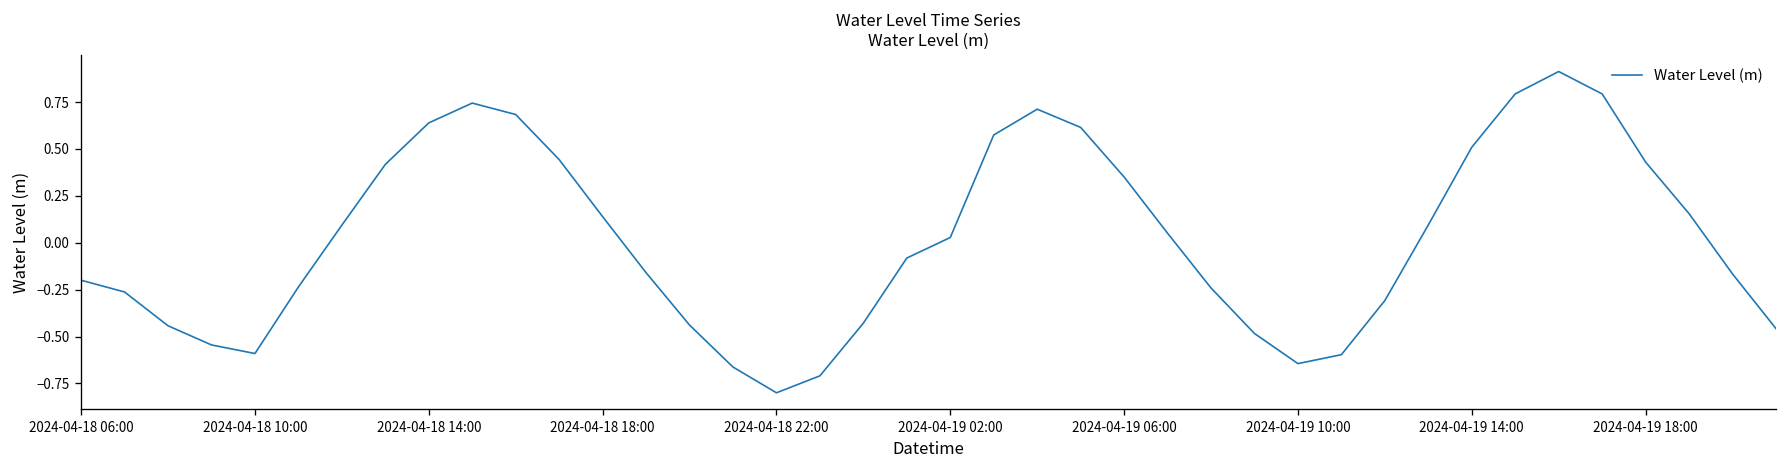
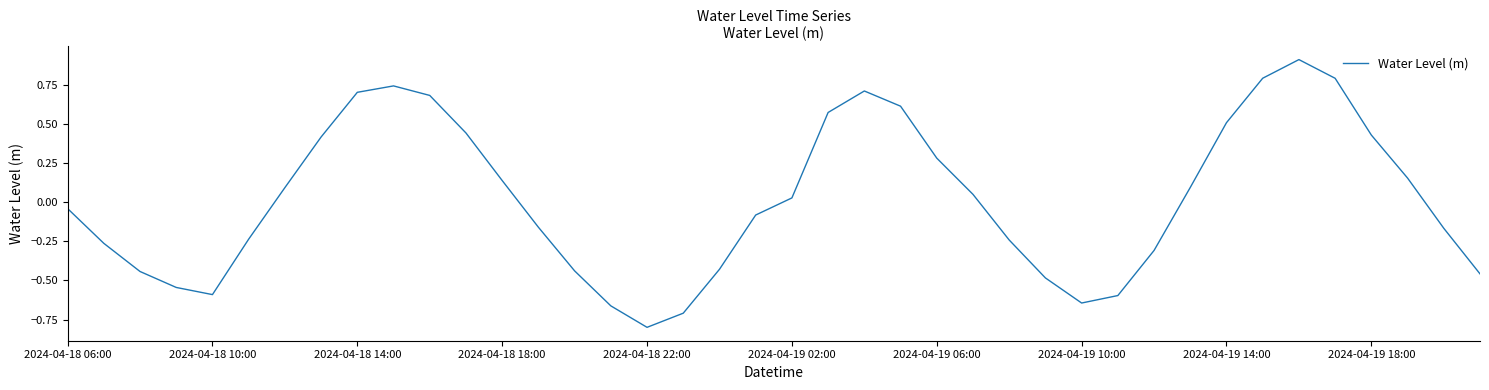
2024-04-18 06:00: -0.20 -> -0.04
2024-04-18 14:00: 0.64 -> 0.70
2024-04-19 06:00: 0.35 -> 0.28
